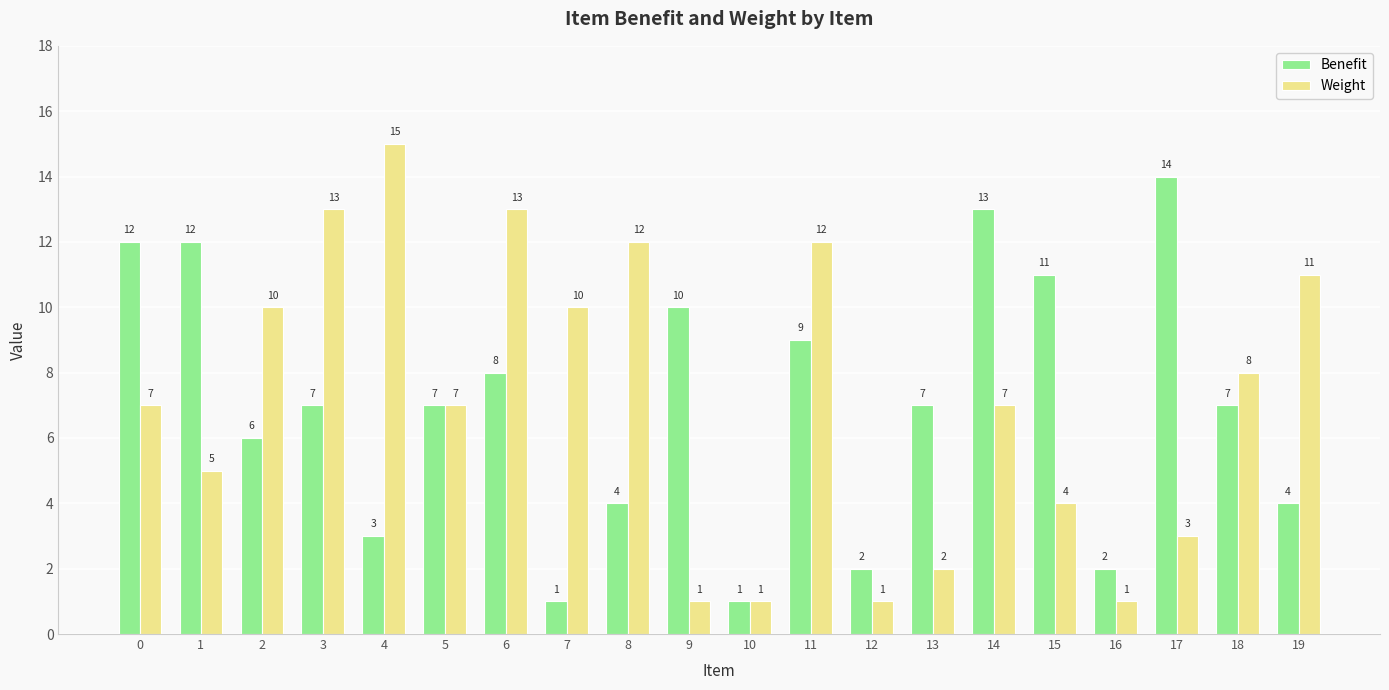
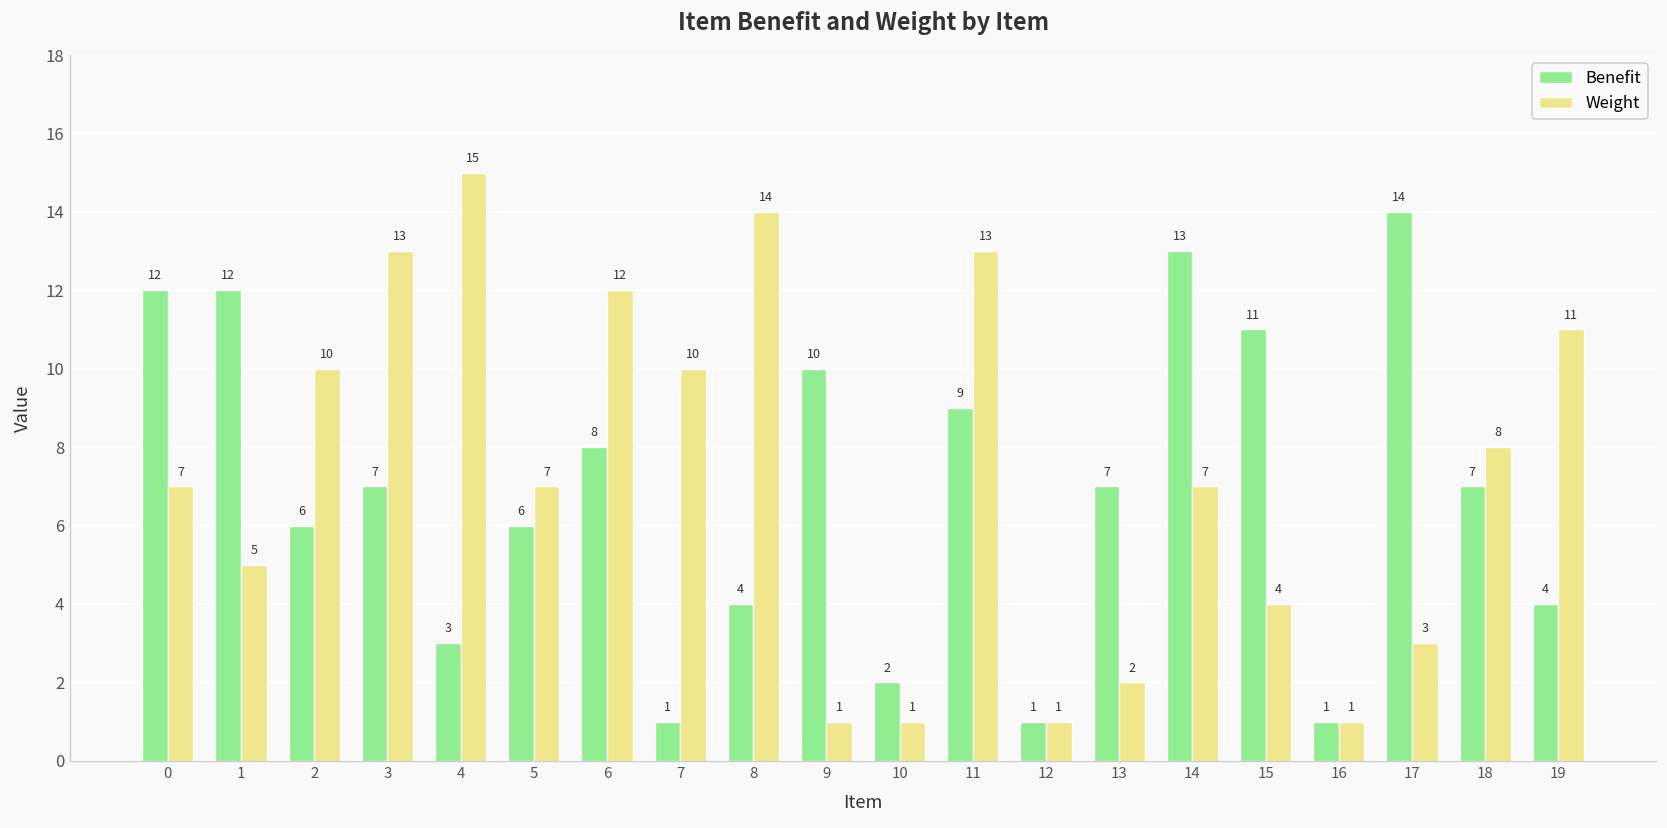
Benefit, 5: 7 -> 6
Weight, 6: 13 -> 12
Weight, 8: 12 -> 14
Benefit, 10: 1 -> 2
Weight, 11: 12 -> 13
Benefit, 12: 2 -> 1
Benefit, 16: 2 -> 1
